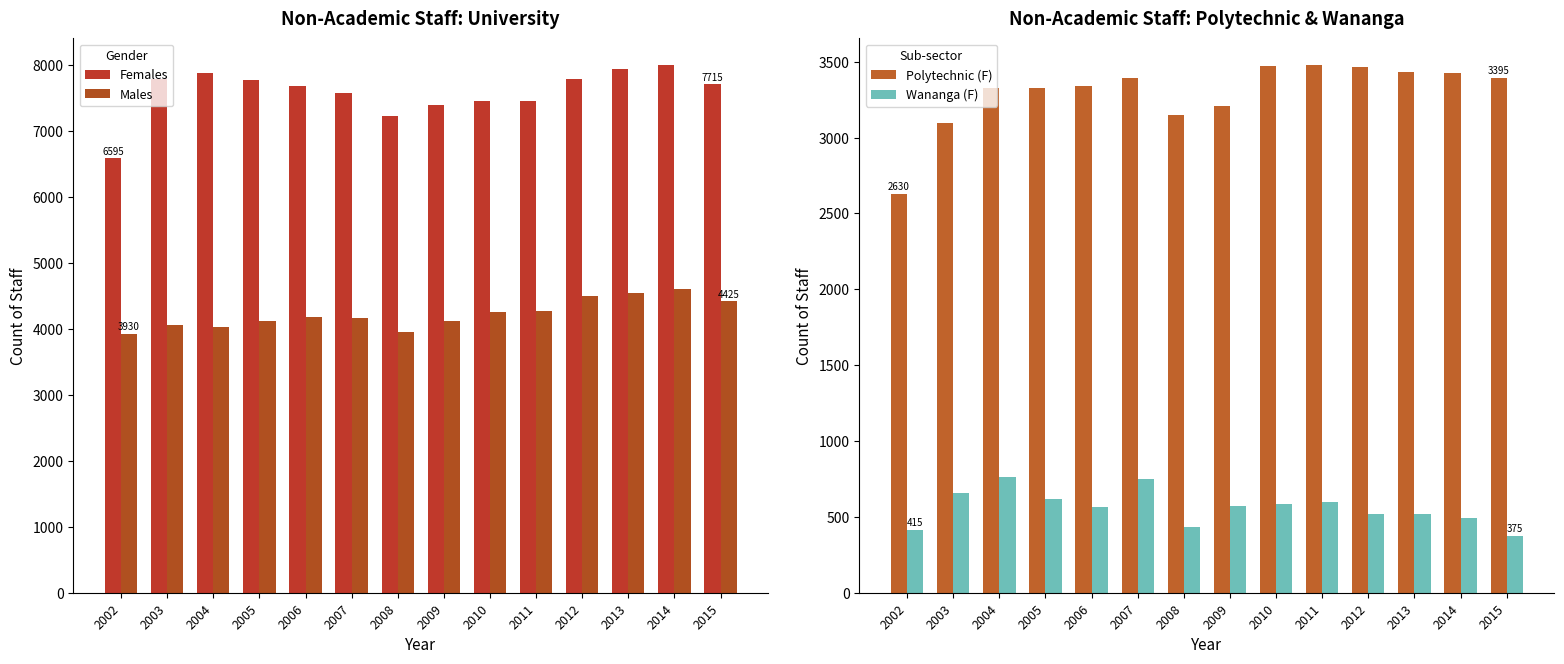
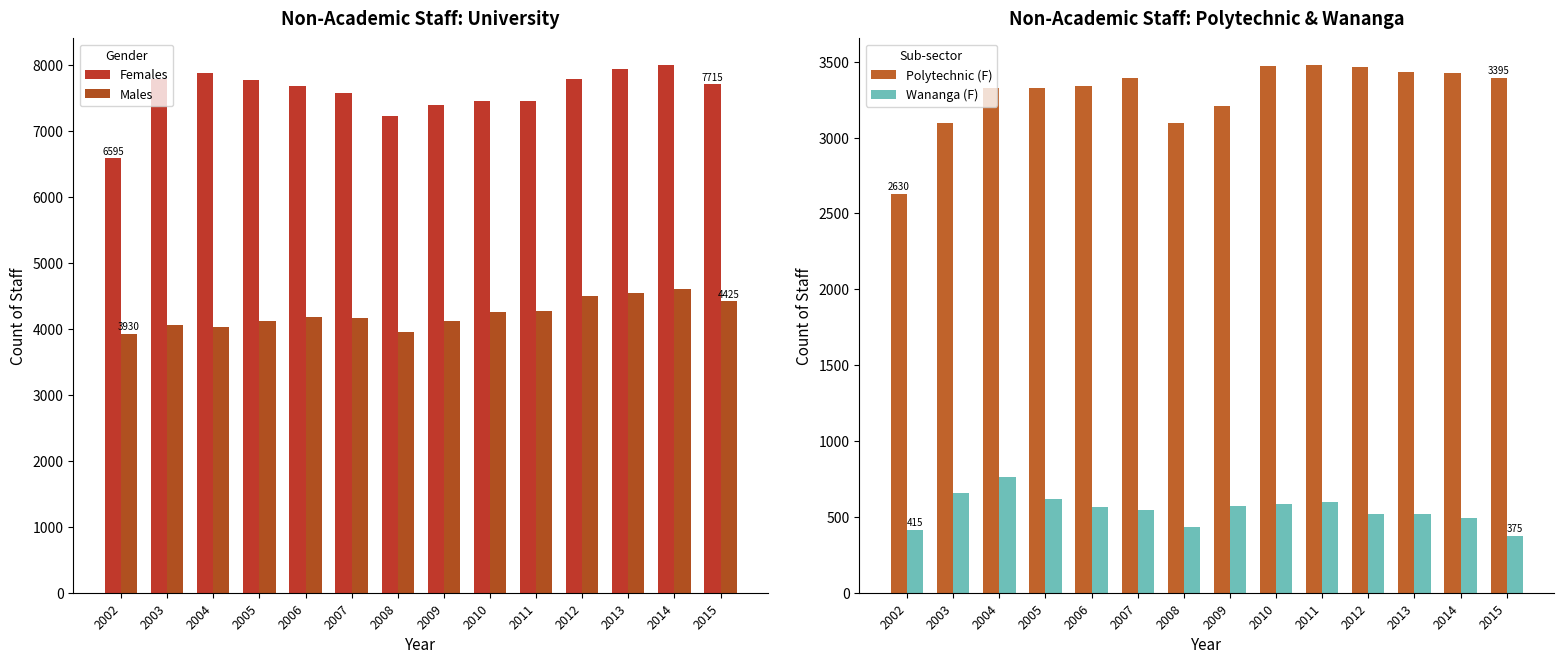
Non-Academic Staff: Polytechnic & Wananga, Wananga (F), 2007: 750 -> 550
Non-Academic Staff: Polytechnic & Wananga, Polytechnic (F), 2008: 3150 -> 3090
